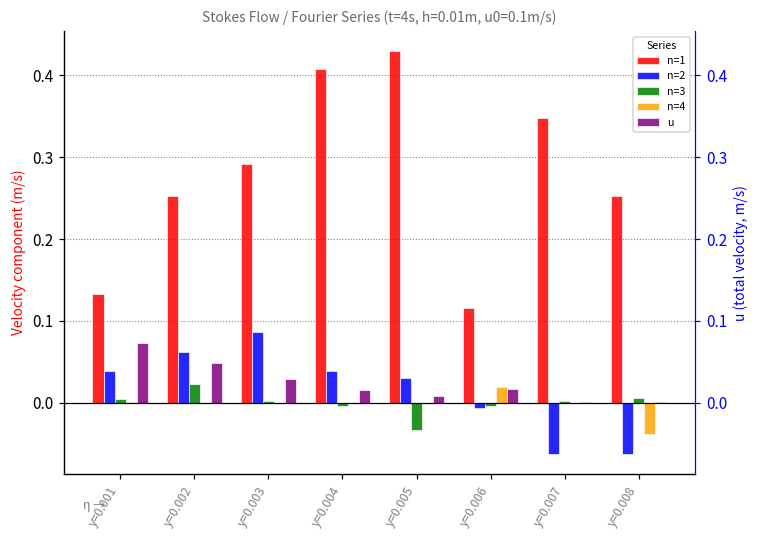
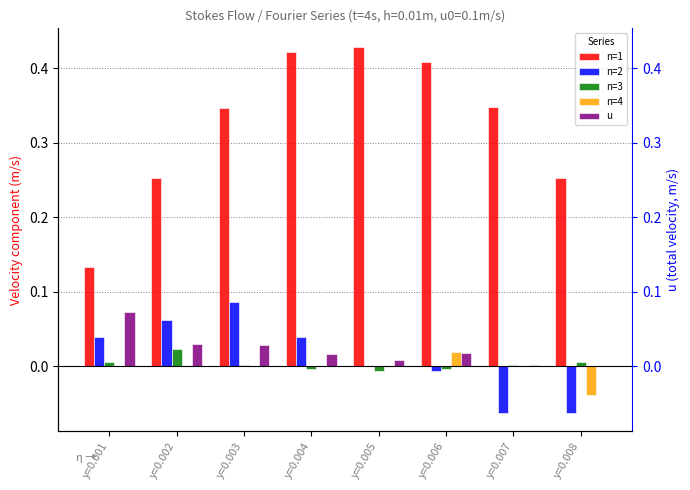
u, y=0.002: 0.05 -> 0.03
n=1, y=0.003: 0.29 -> 0.35
n=1, y=0.004: 0.41 -> 0.42
n=2, y=0.005: 0.03 -> 0.00
n=3, y=0.005: -0.03 -> -0.01
n=1, y=0.006: 0.12 -> 0.41
